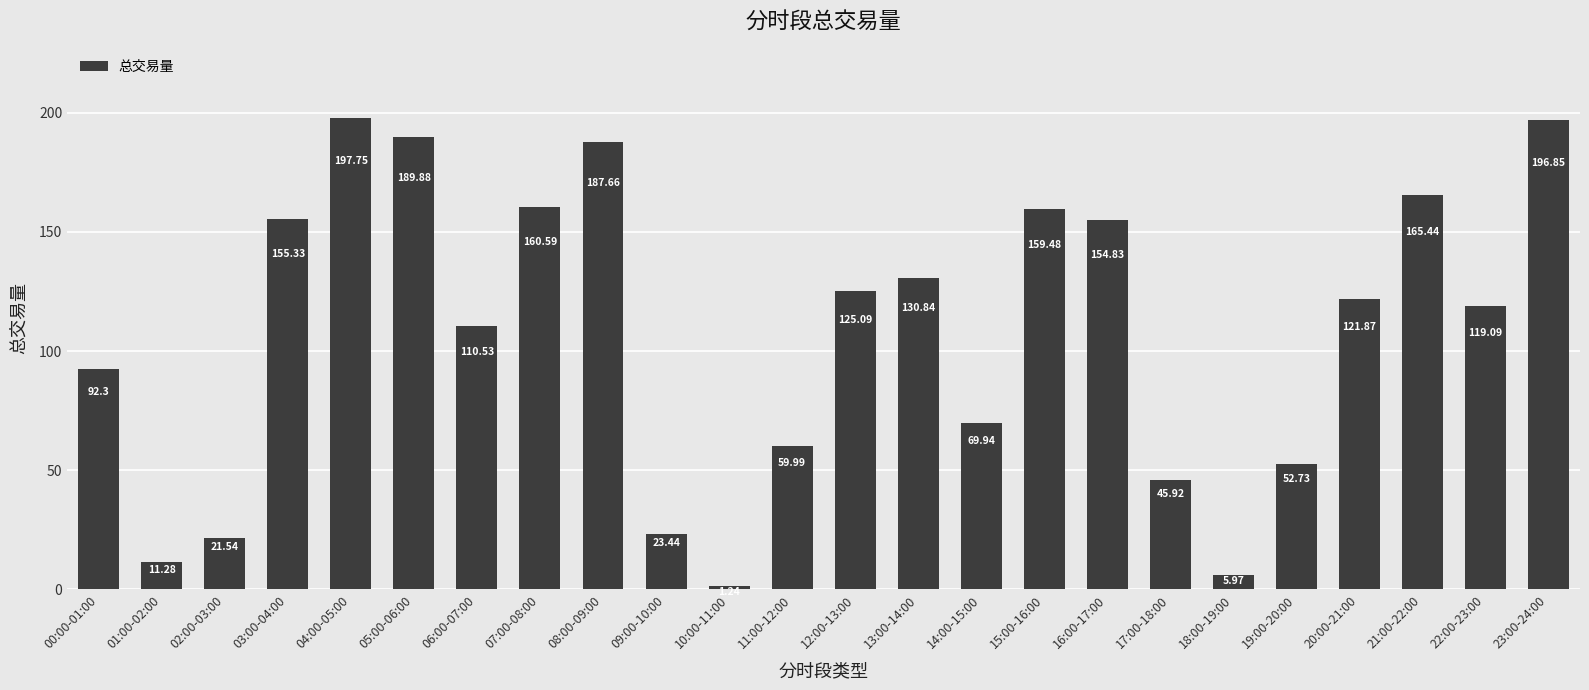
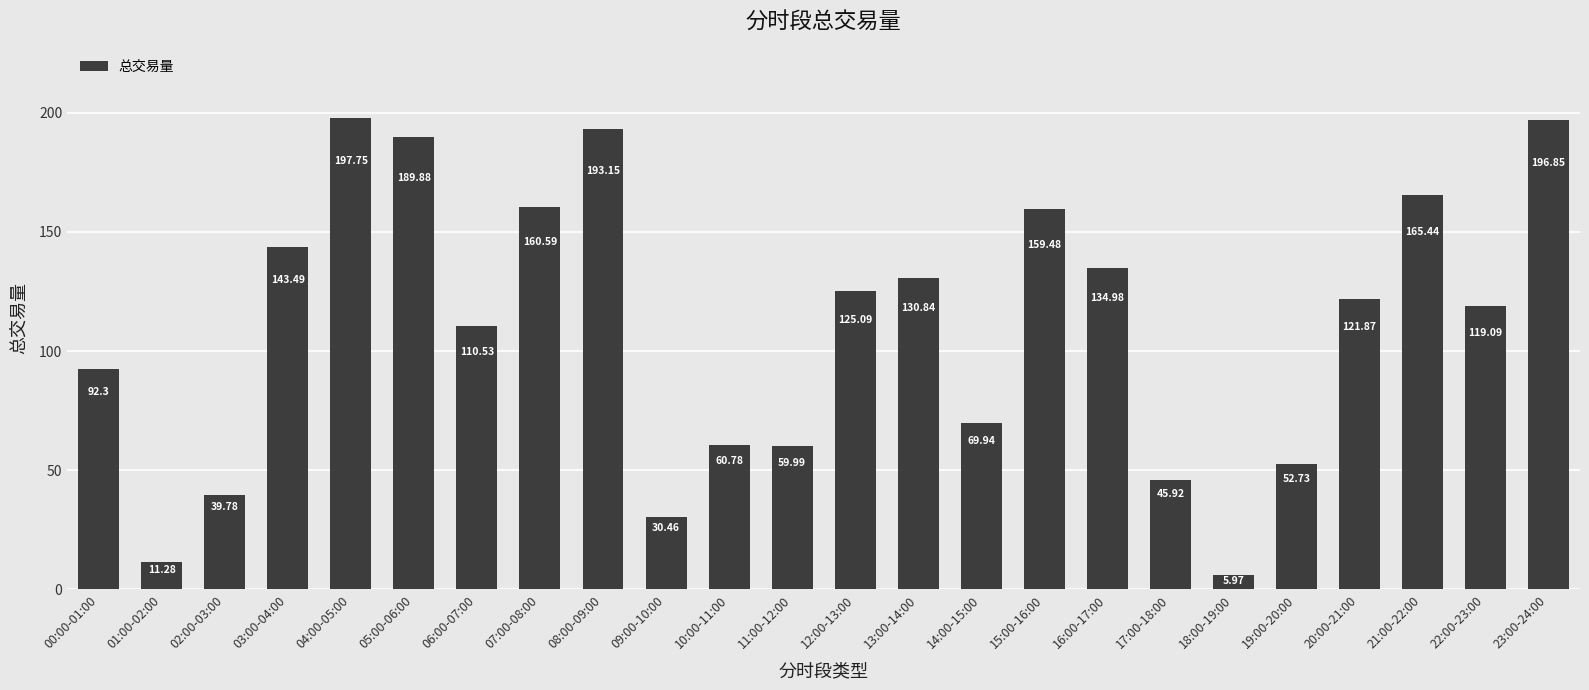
02:00-03:00: 21.54 -> 39.78
03:00-04:00: 155.33 -> 143.49
08:00-09:00: 187.66 -> 193.15
09:00-10:00: 23.44 -> 30.46
10:00-11:00: 1 -> 61
16:00-17:00: 154.83 -> 134.98
